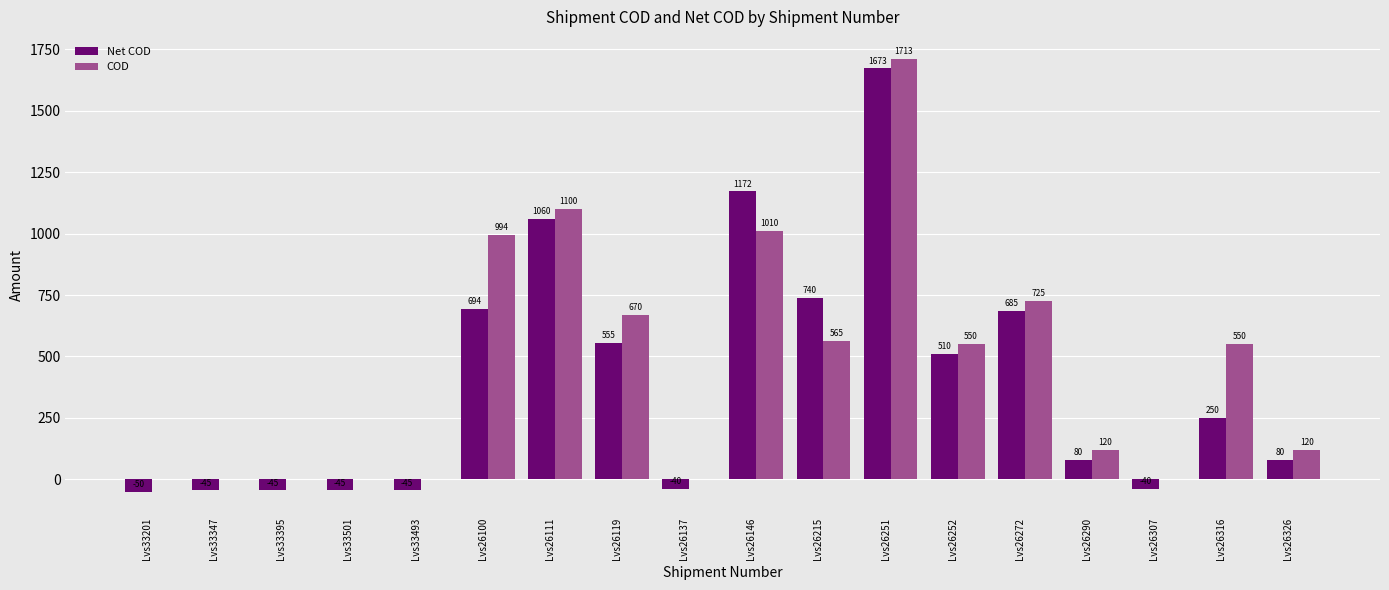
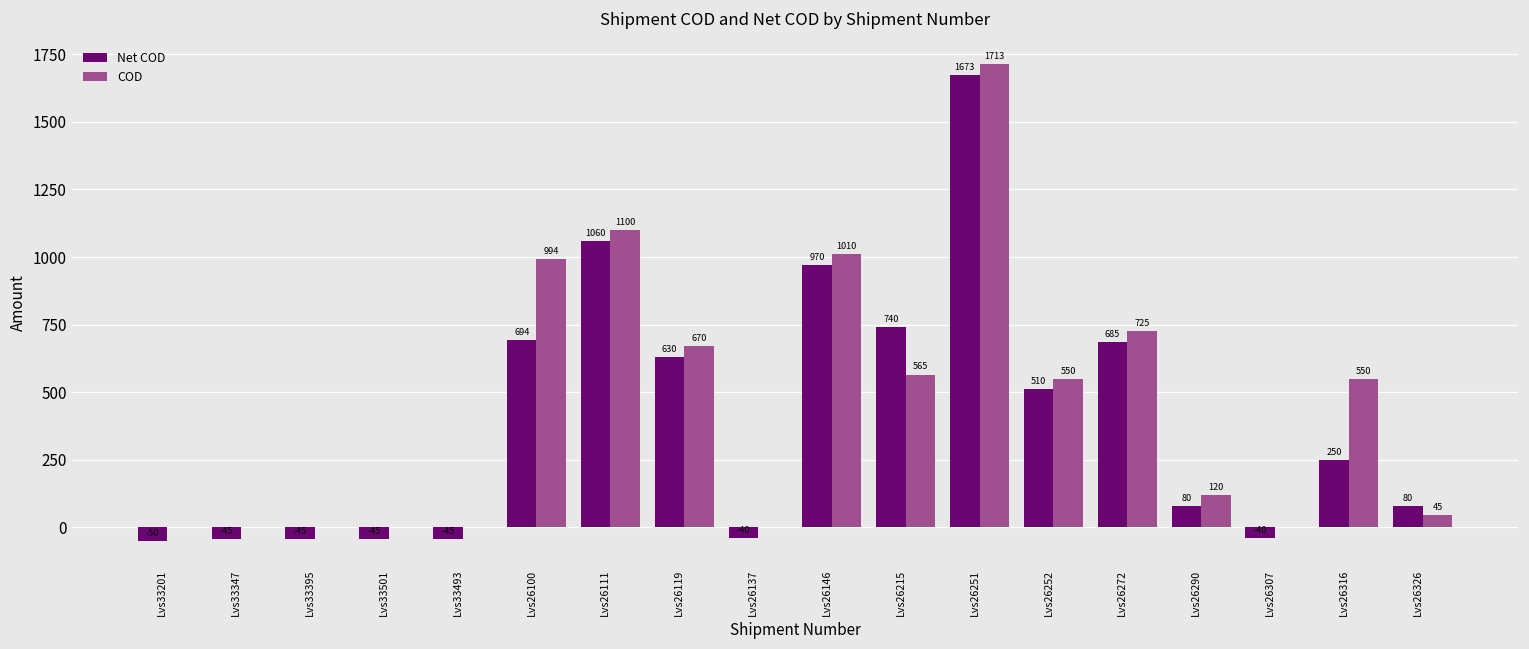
Net COD, Lvs26119: 555 -> 630
Net COD, Lvs26146: 1172 -> 970
COD, Lvs26326: 120 -> 45
